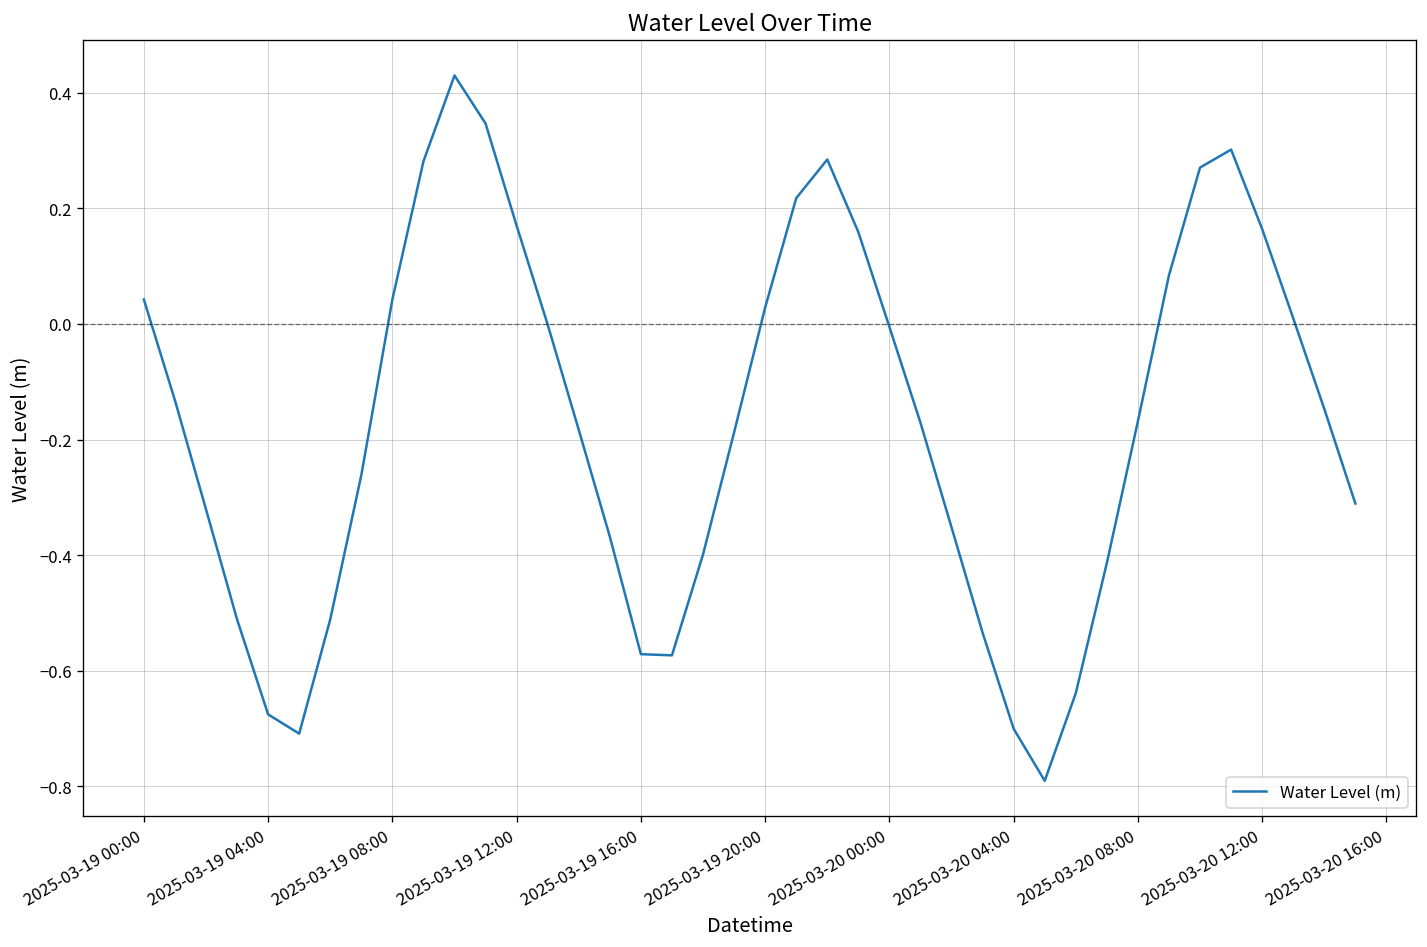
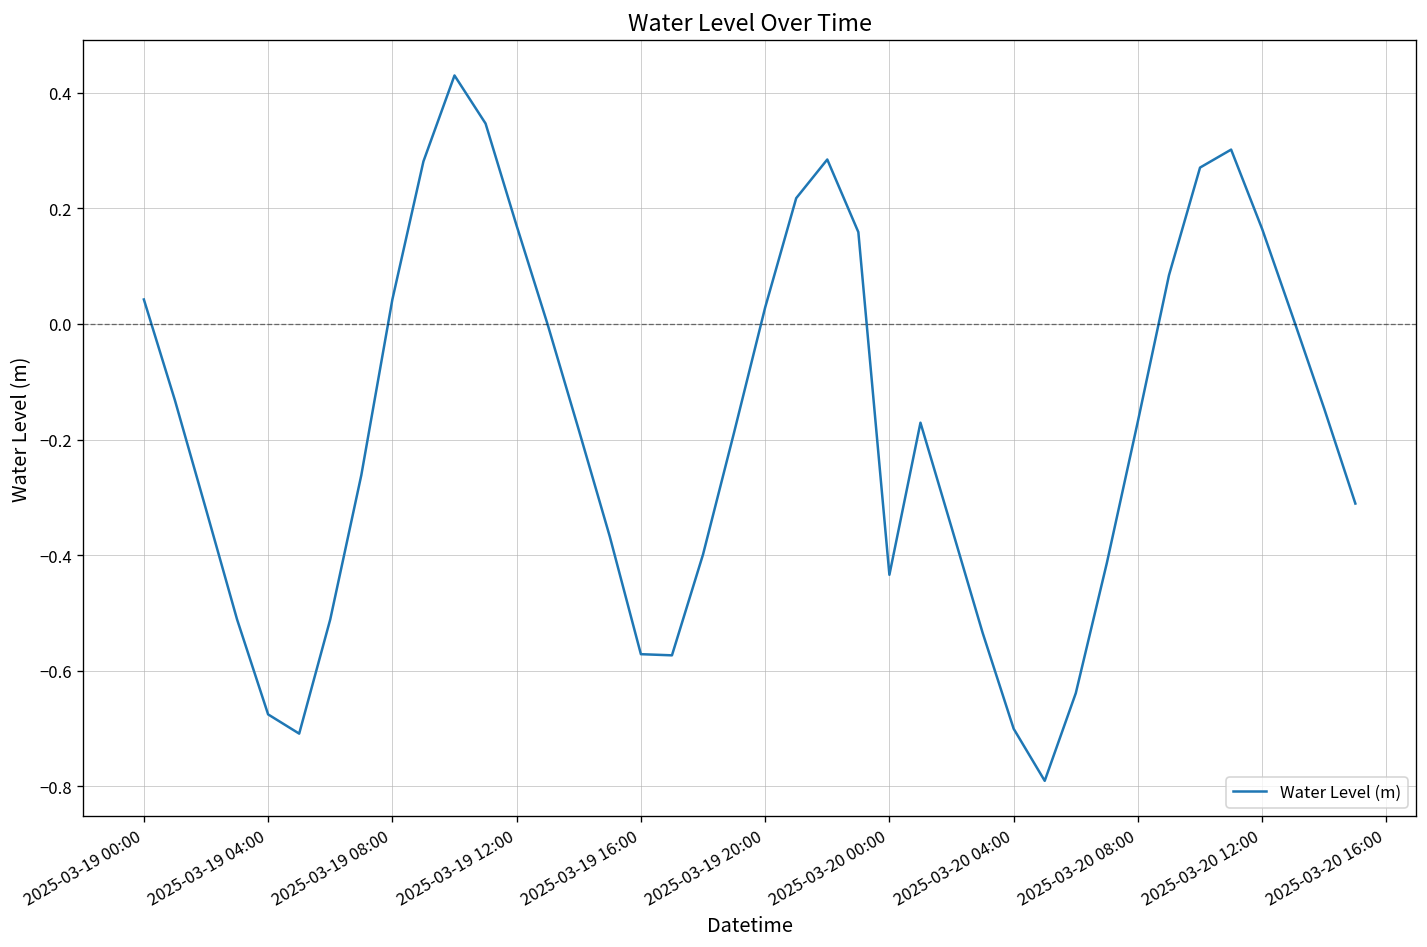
2025-03-20 00:00: -0.01 -> -0.43
